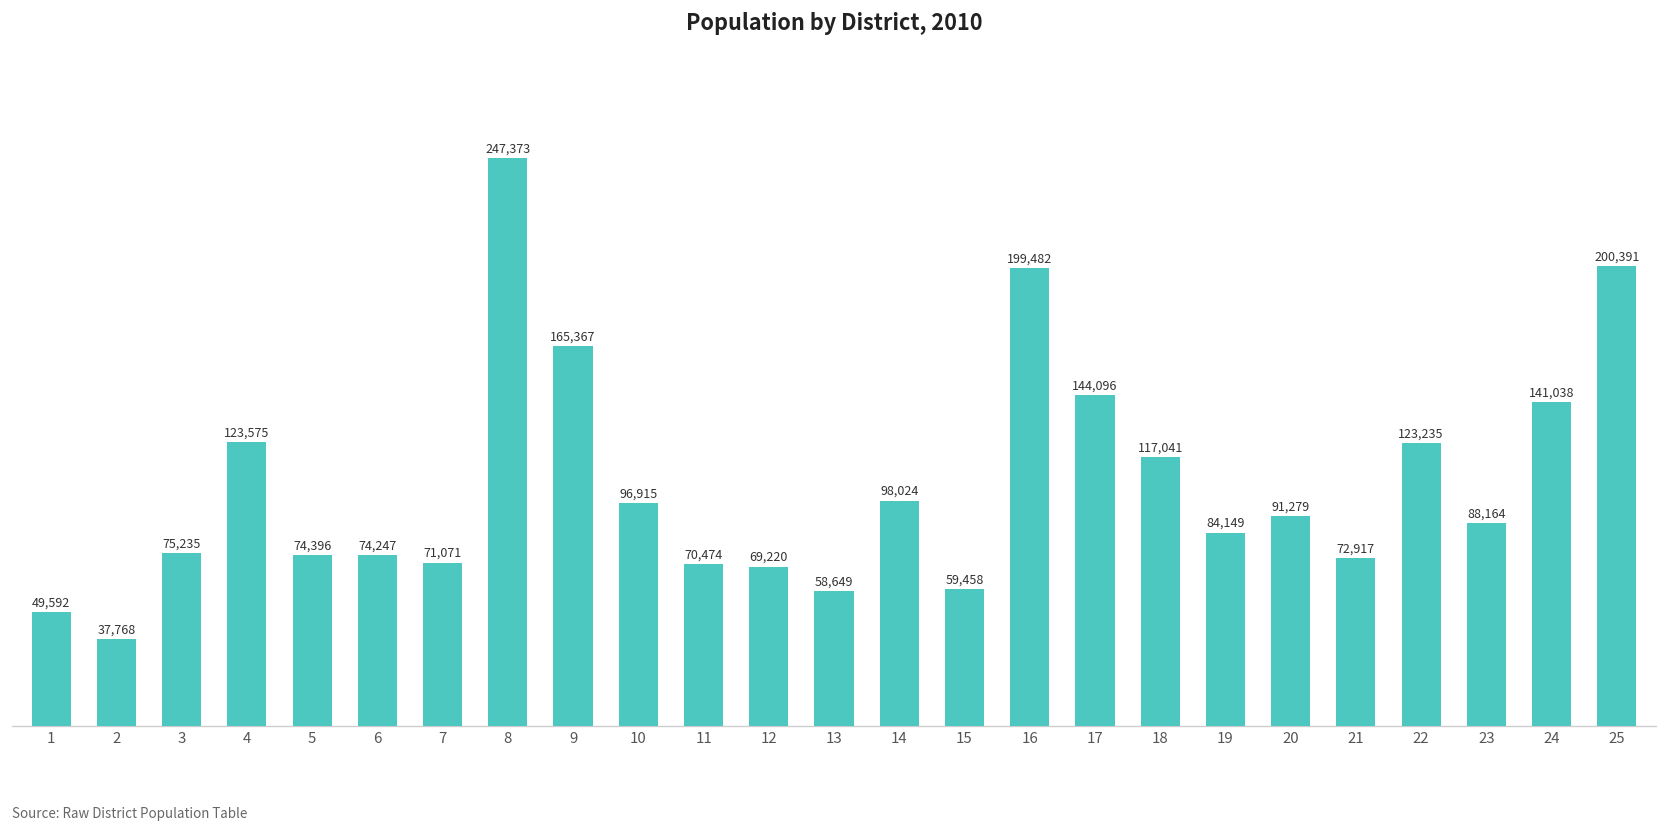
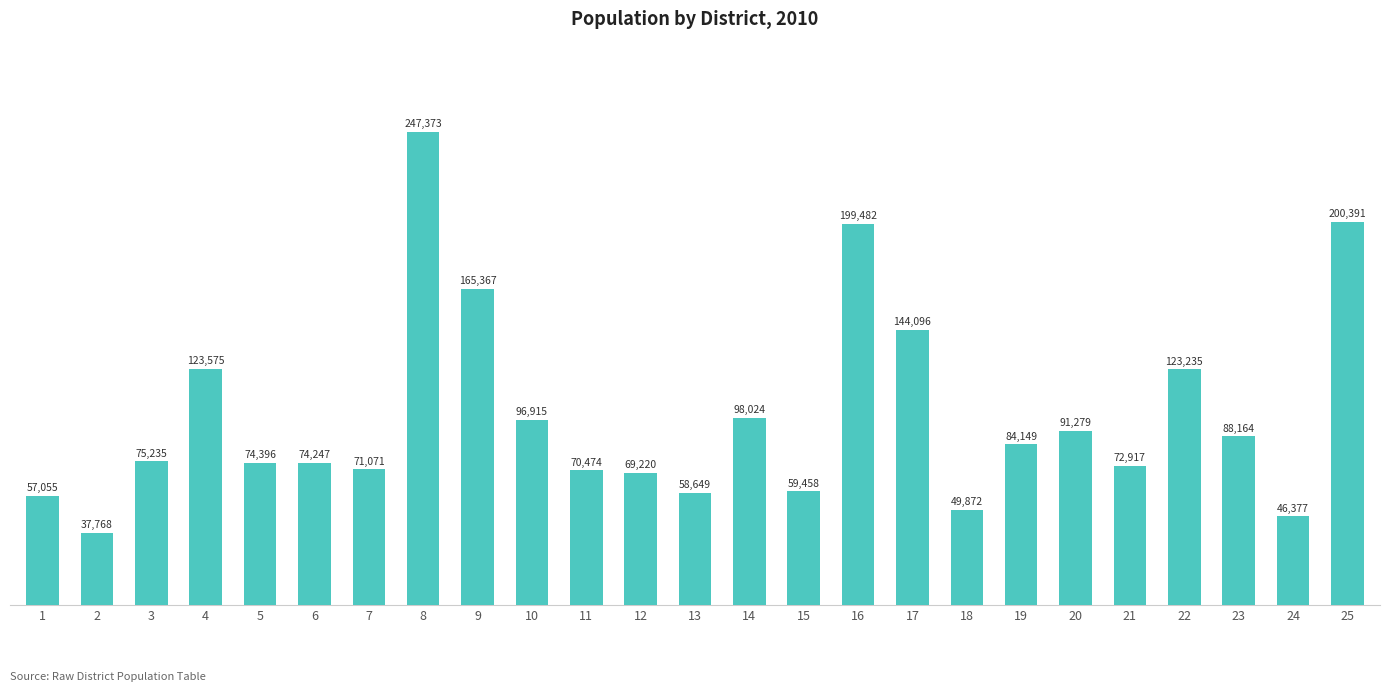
1: 49,592 -> 57,055
18: 117,041 -> 49,872
24: 141,038 -> 46,377
